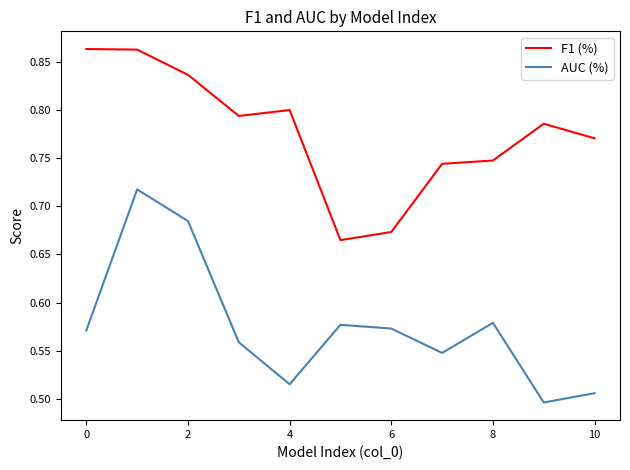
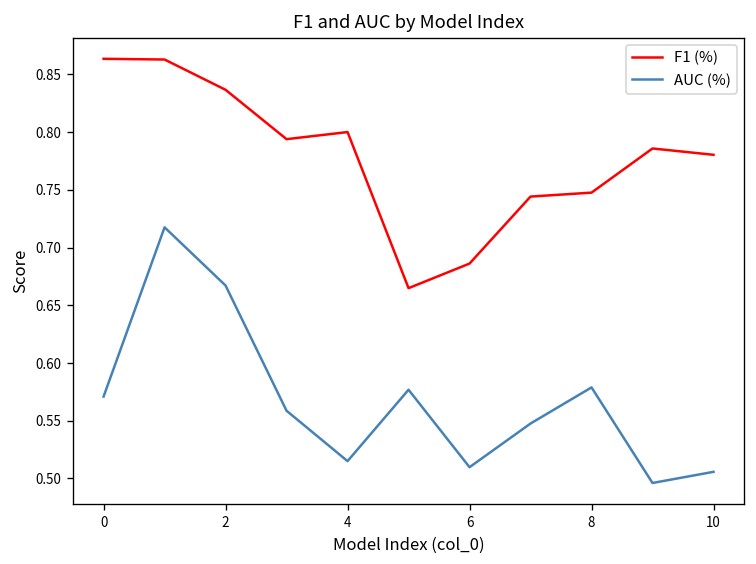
AUC (%), 2: 0.68 -> 0.67
F1 (%), 6: 0.67 -> 0.69
AUC (%), 6: 0.57 -> 0.51
F1 (%), 10: 0.77 -> 0.78
